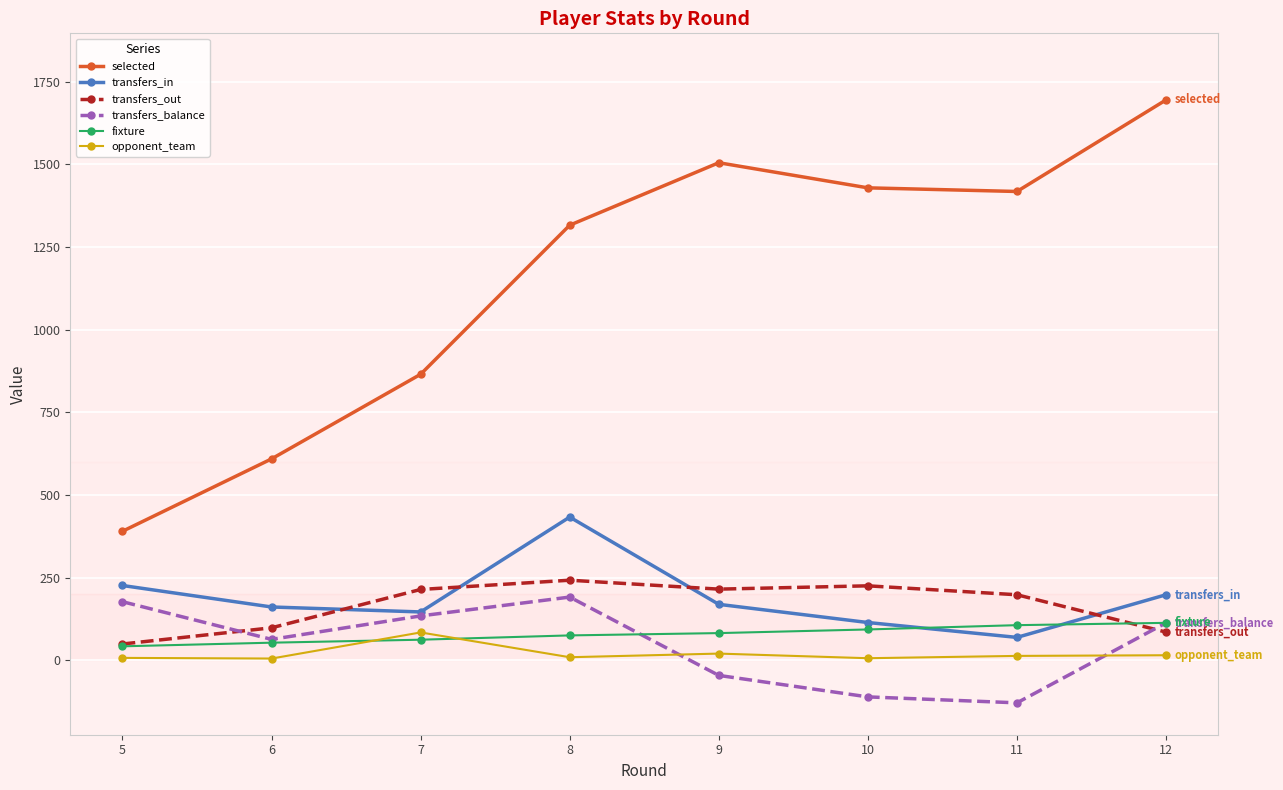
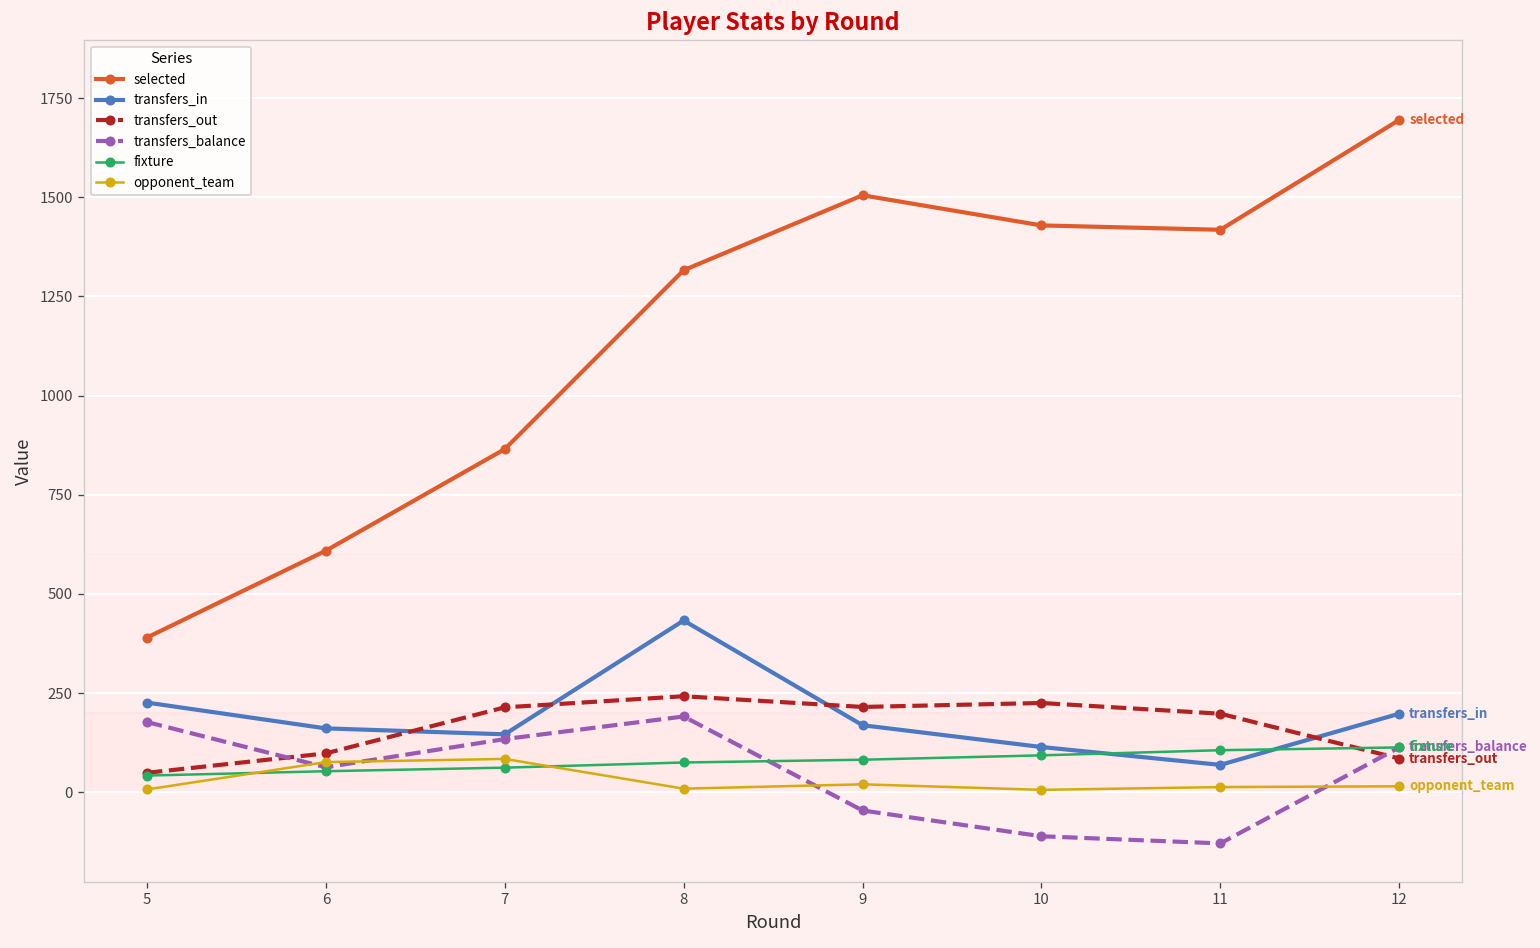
opponent_team, 6: 10 -> 80
